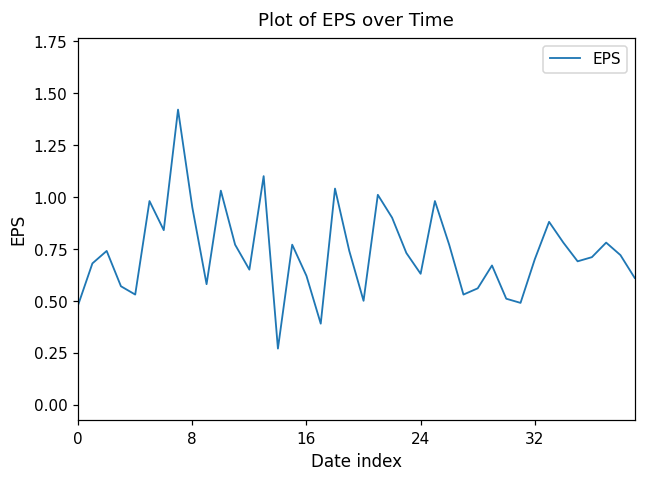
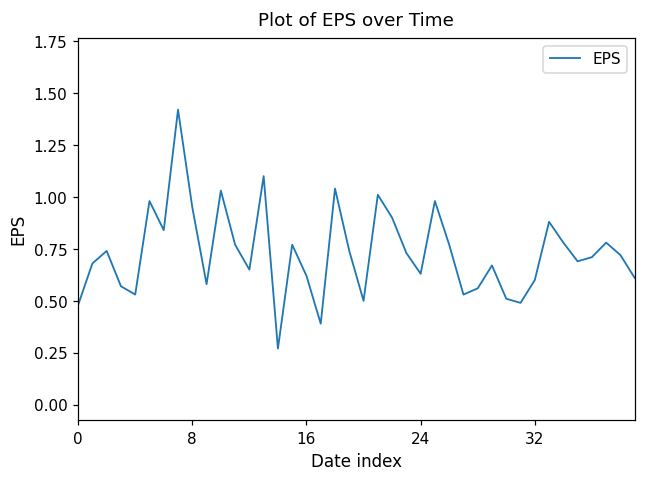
32: 0.7 -> 0.6
